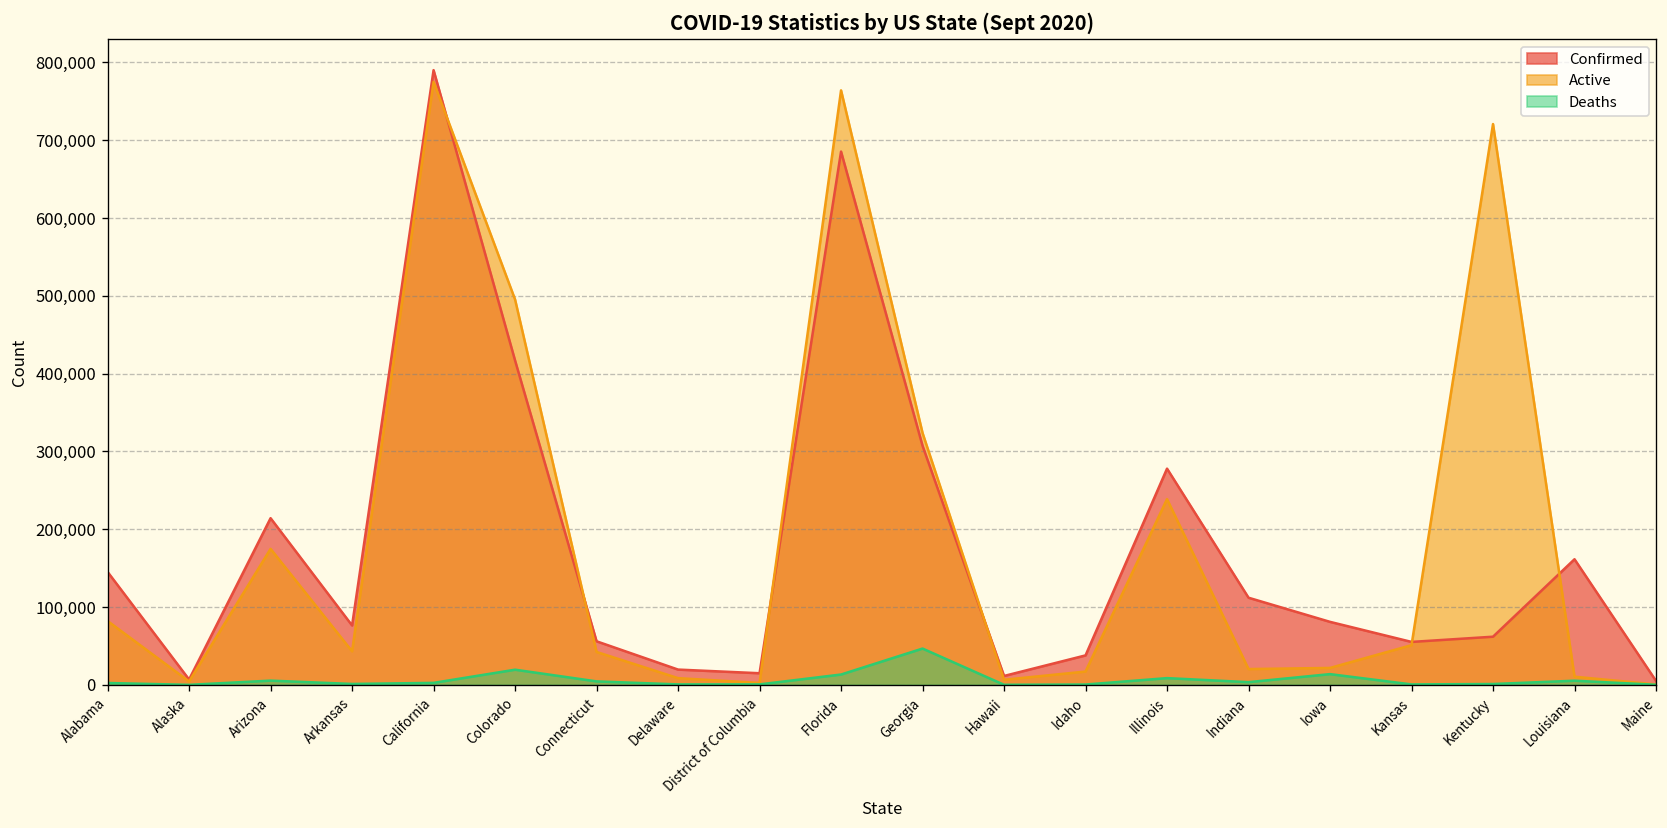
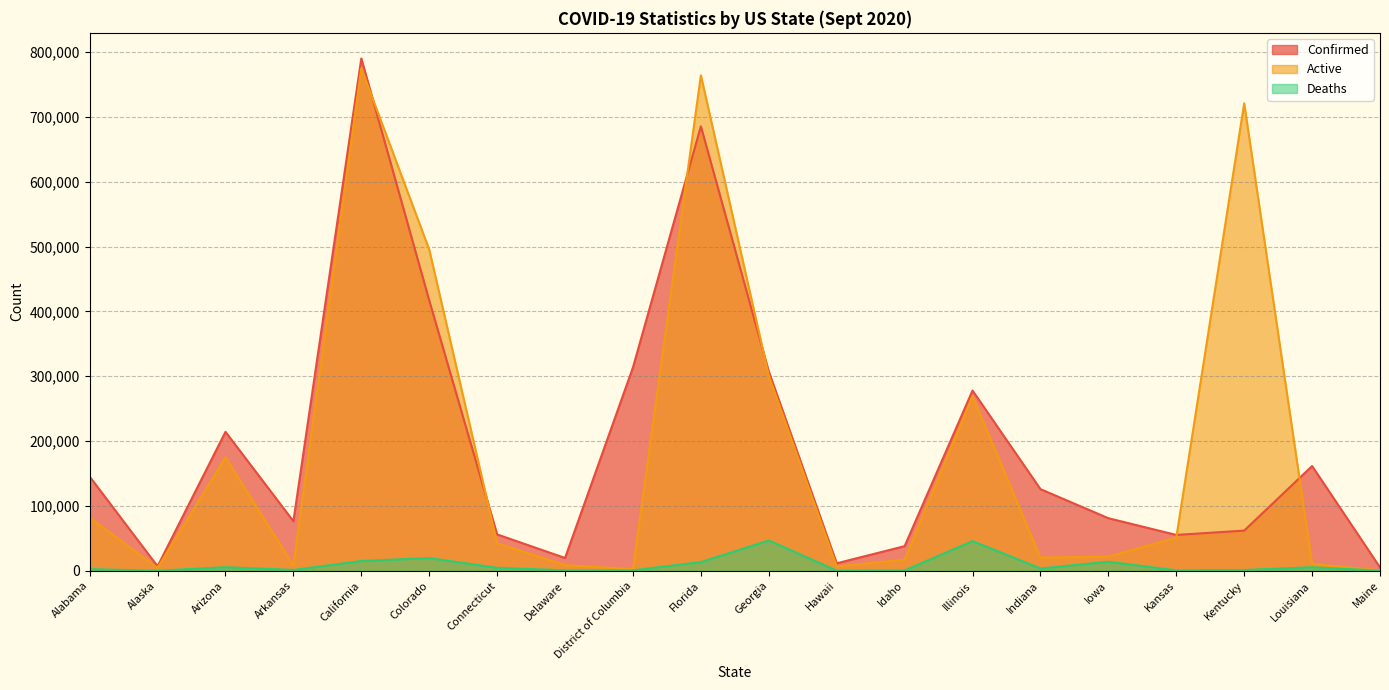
Active, Arkansas: 40,000 -> 10,000
Deaths, California: 0 -> 20,000
Confirmed, District of Columbia: 10,000 -> 310,000
Active, Georgia: 320,000 -> 300,000
Active, Illinois: 240,000 -> 270,000
Deaths, Illinois: 10,000 -> 50,000
Confirmed, Indiana: 110,000 -> 130,000
